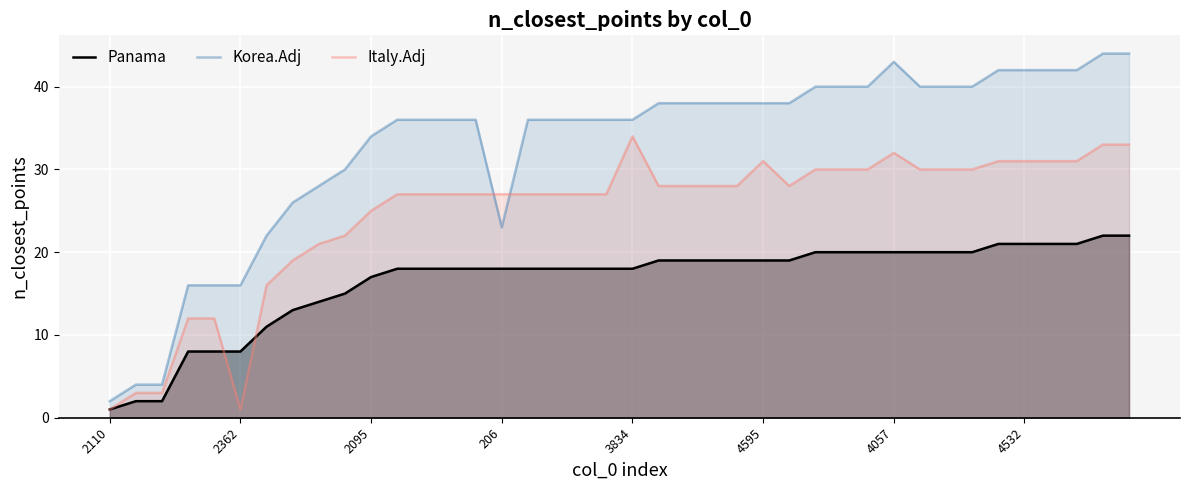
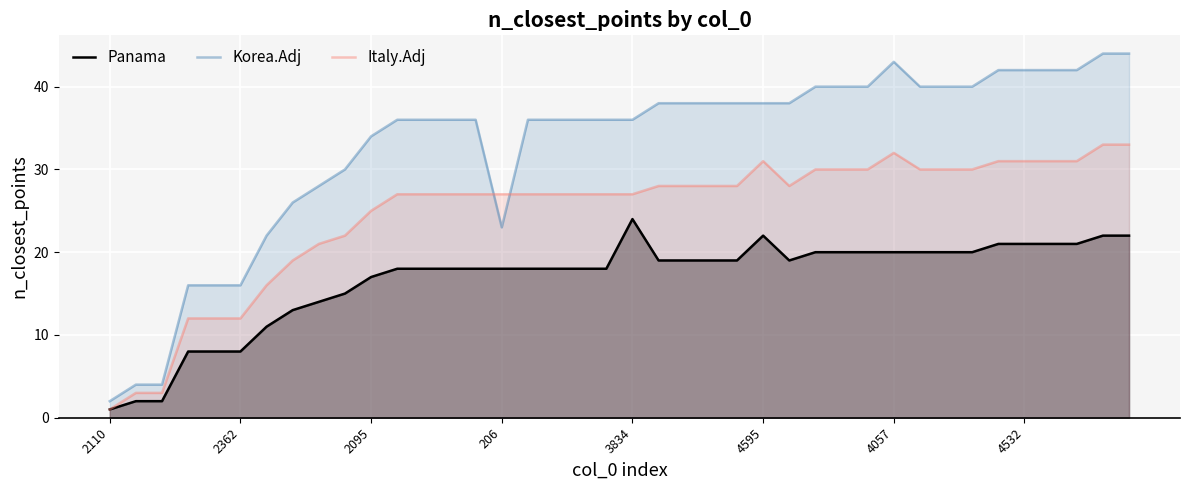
Italy.Adj, 2362: 1 -> 12
Panama, 3834: 18 -> 24
Italy.Adj, 3834: 34 -> 27
Panama, 4595: 19 -> 22
